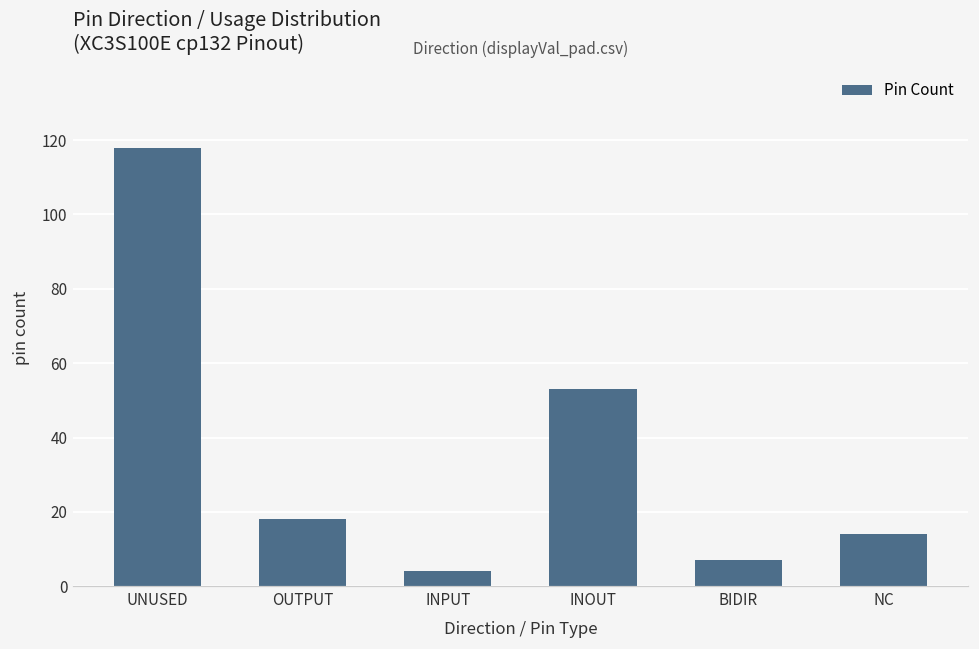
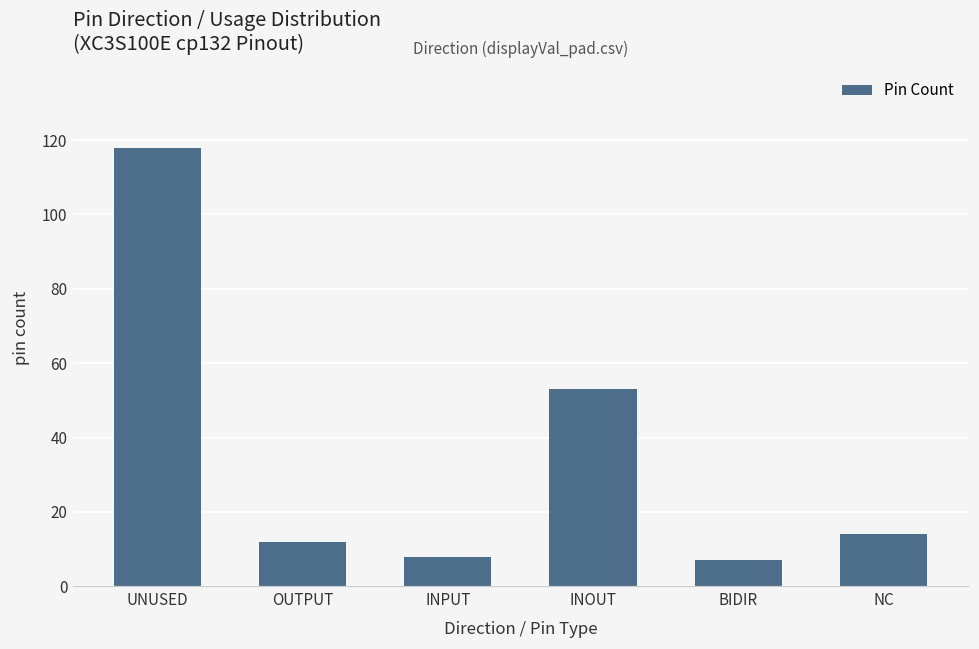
OUTPUT: 18 -> 12
INPUT: 4 -> 8
